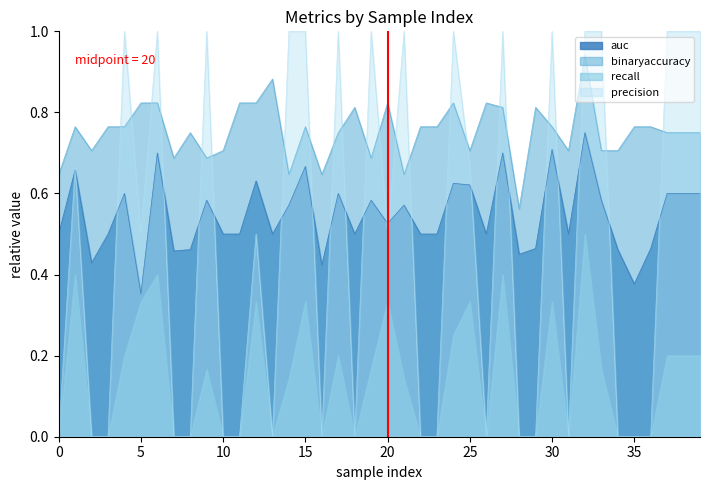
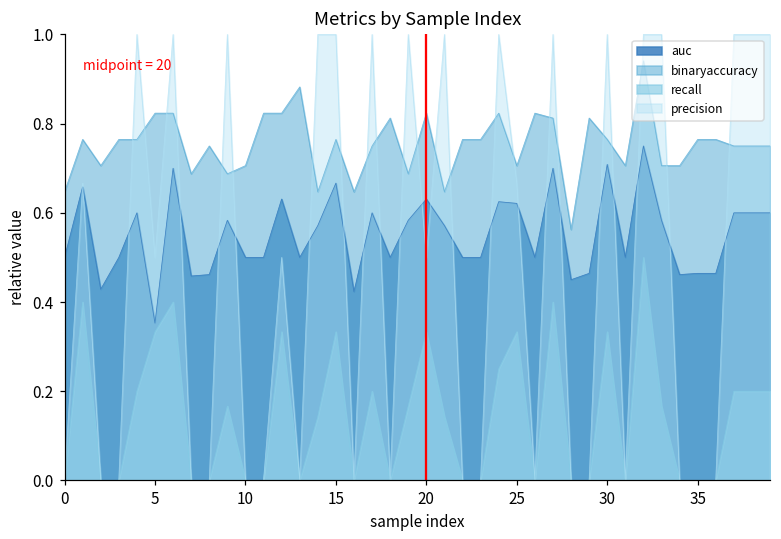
auc, 20: 0.53 -> 0.63
auc, 35: 0.38 -> 0.46
